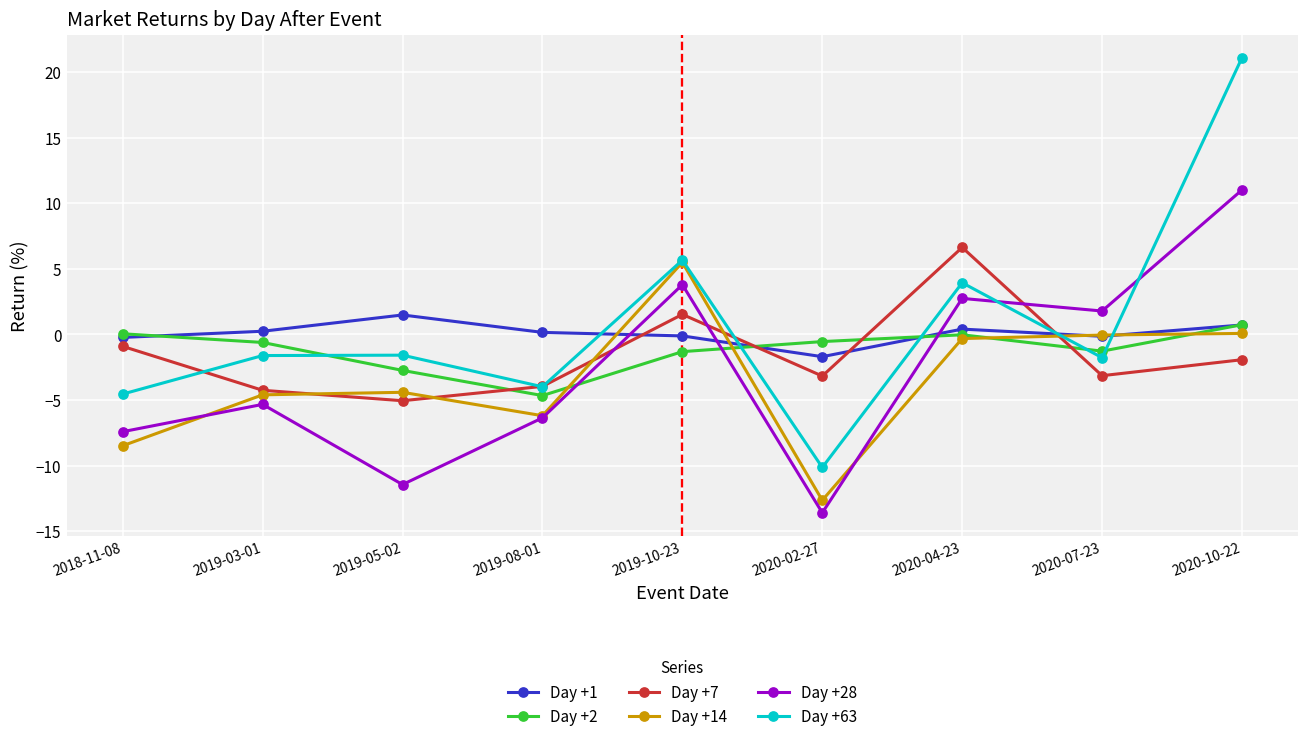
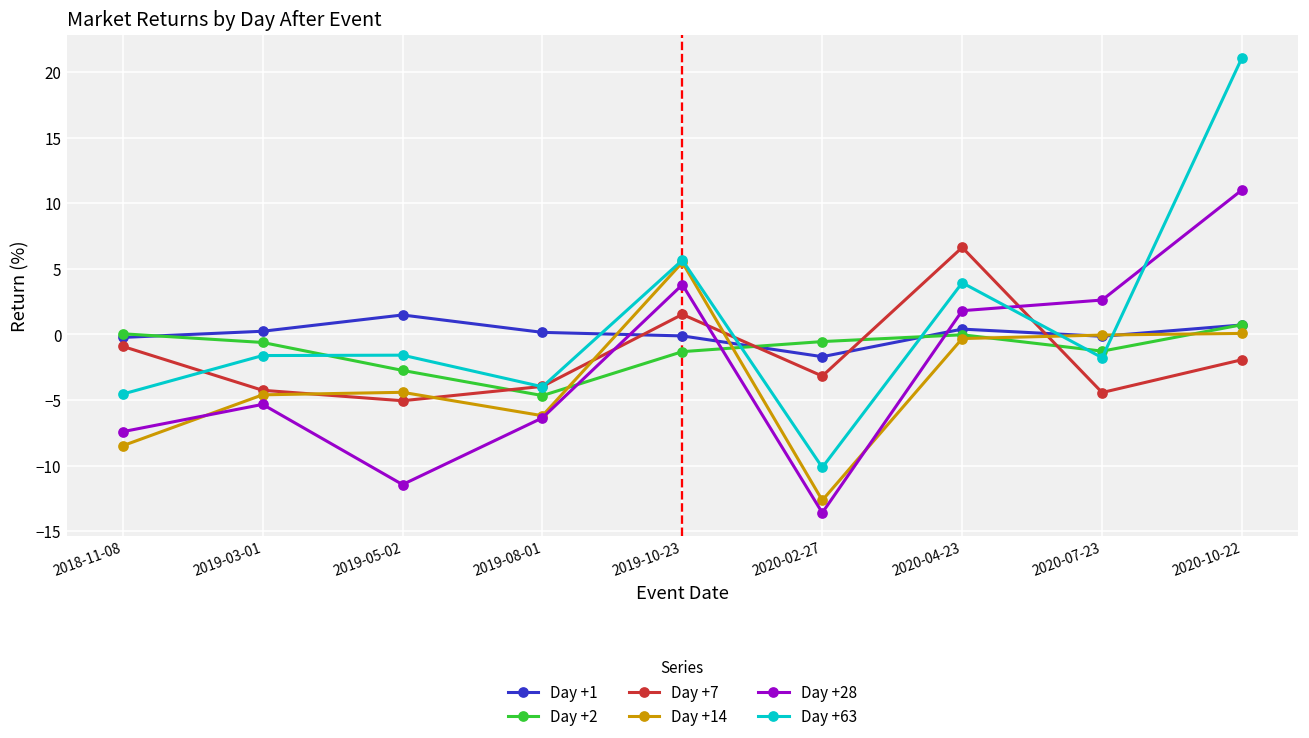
Day +28, 2020-04-23: 2.7 -> 1.8
Day +7, 2020-07-23: -3.1 -> -4.4
Day +28, 2020-07-23: 1.8 -> 2.6
